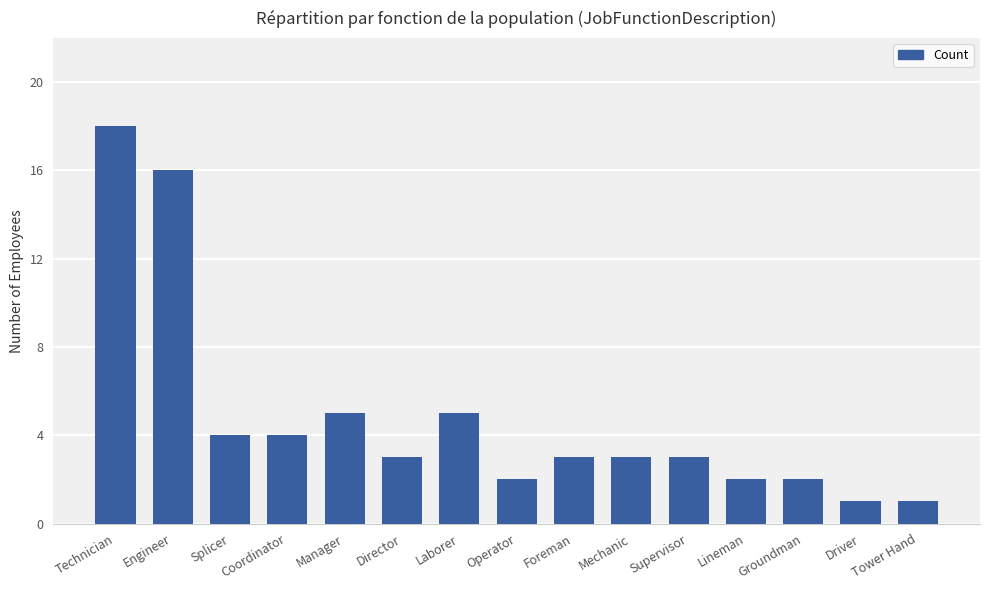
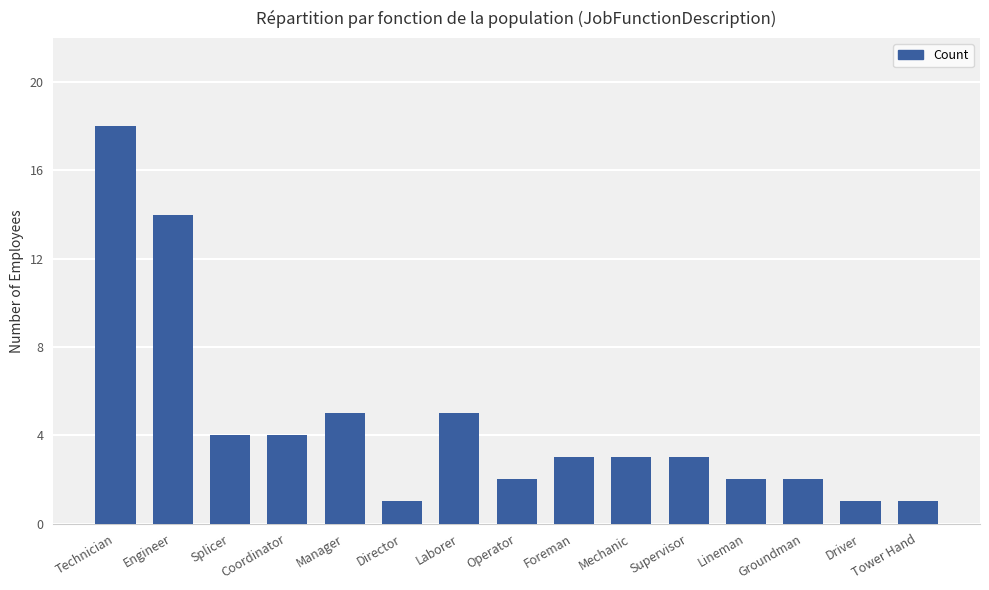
Engineer: 16 -> 14
Director: 3 -> 1
